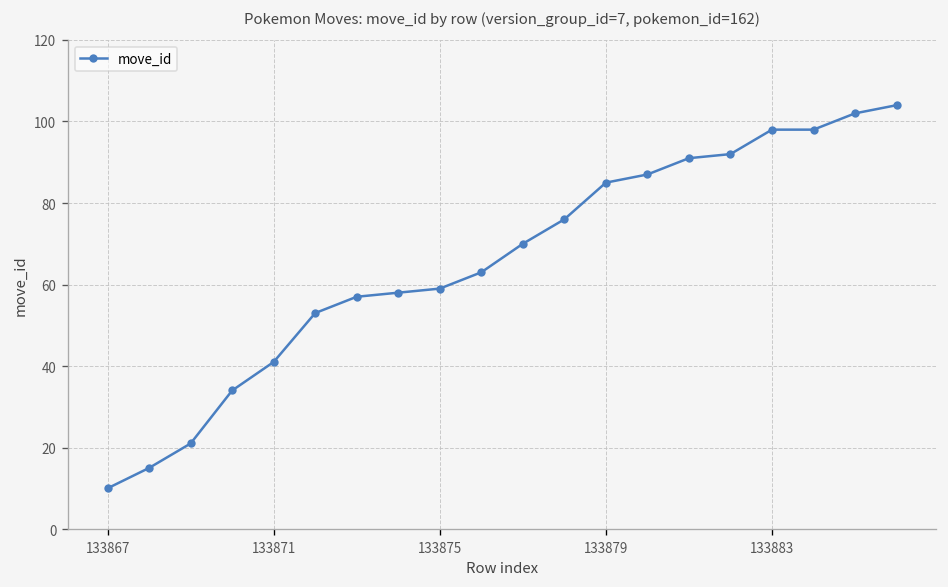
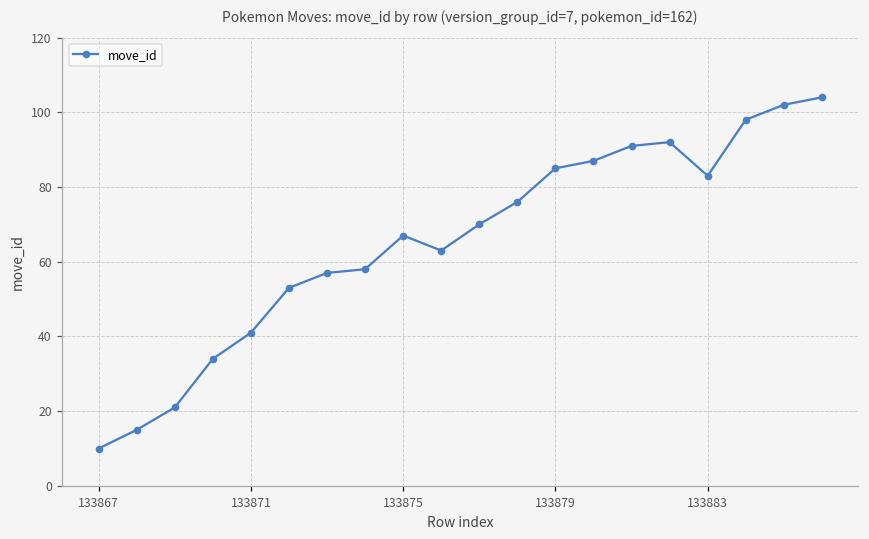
133875: 59 -> 67
133883: 98 -> 83
